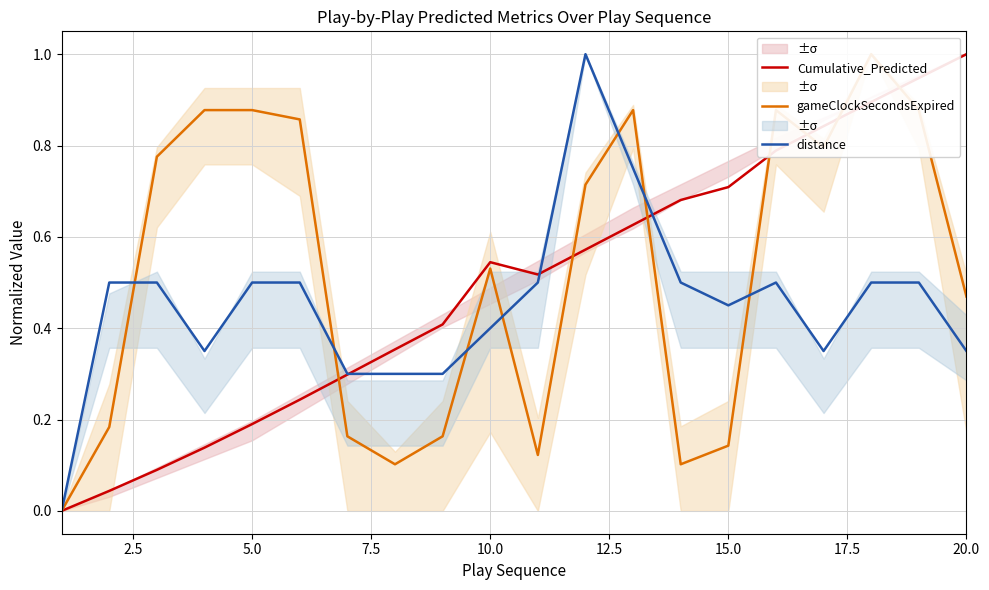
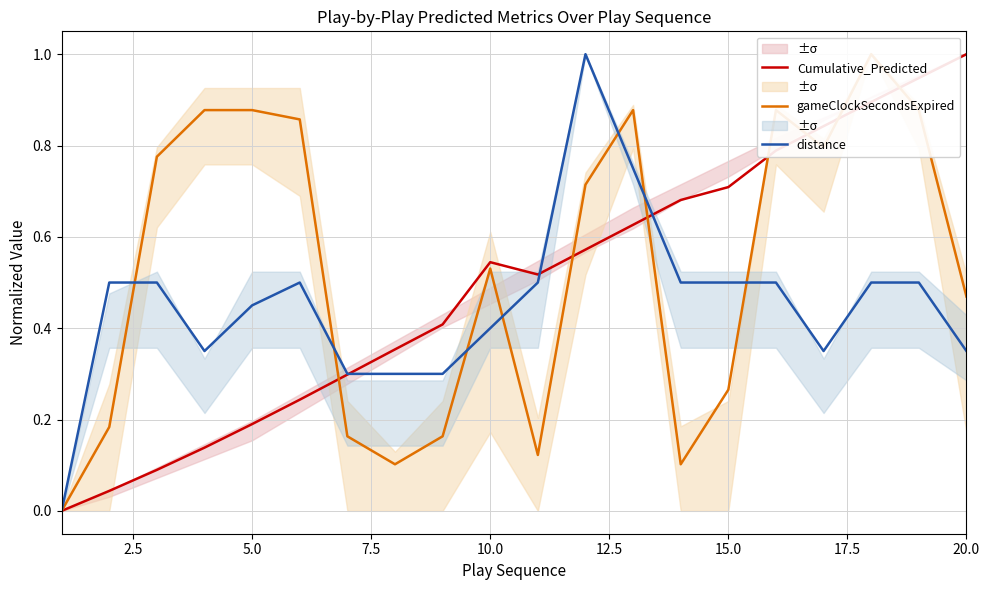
distance, 5.0: 0.50 -> 0.45
gameClockSecondsExpired, 15.0: 0.14 -> 0.27
distance, 15.0: 0.45 -> 0.50
